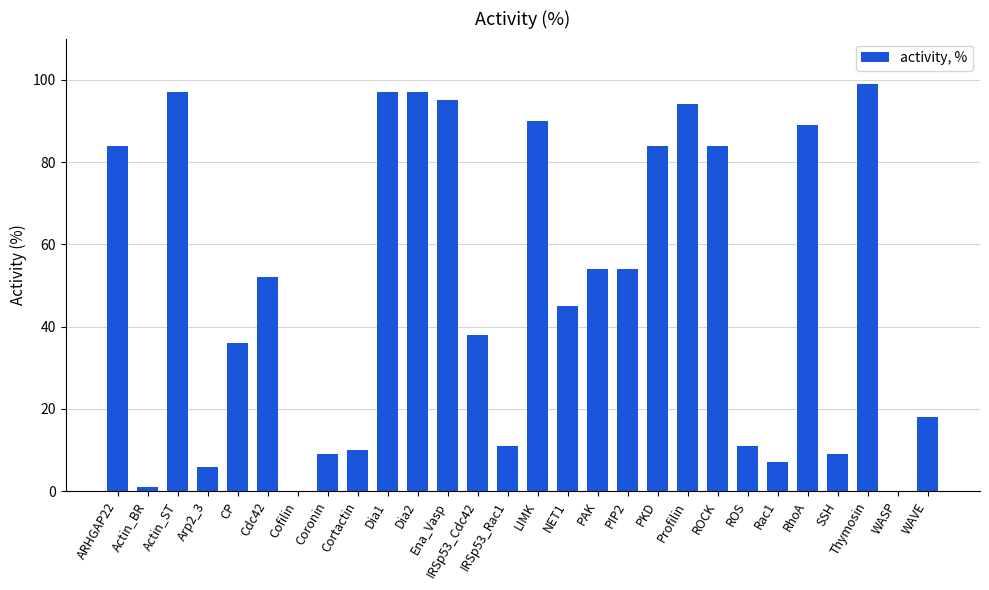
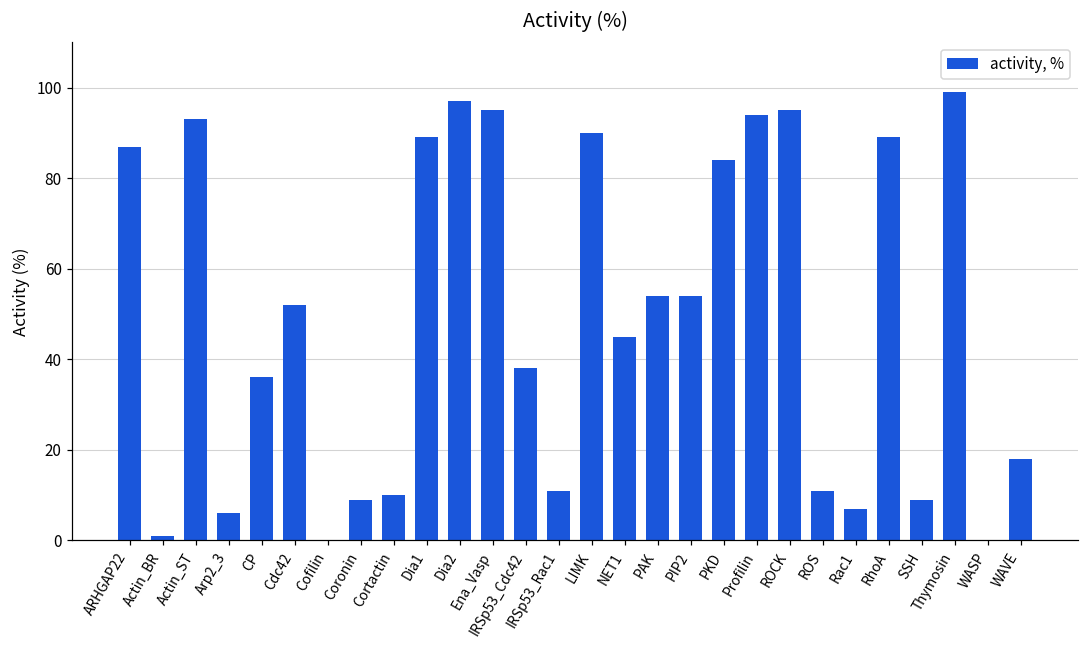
ARHGAP22: 84 -> 87
Actin_ST: 97 -> 93
Dia1: 97 -> 89
ROCK: 84 -> 95
